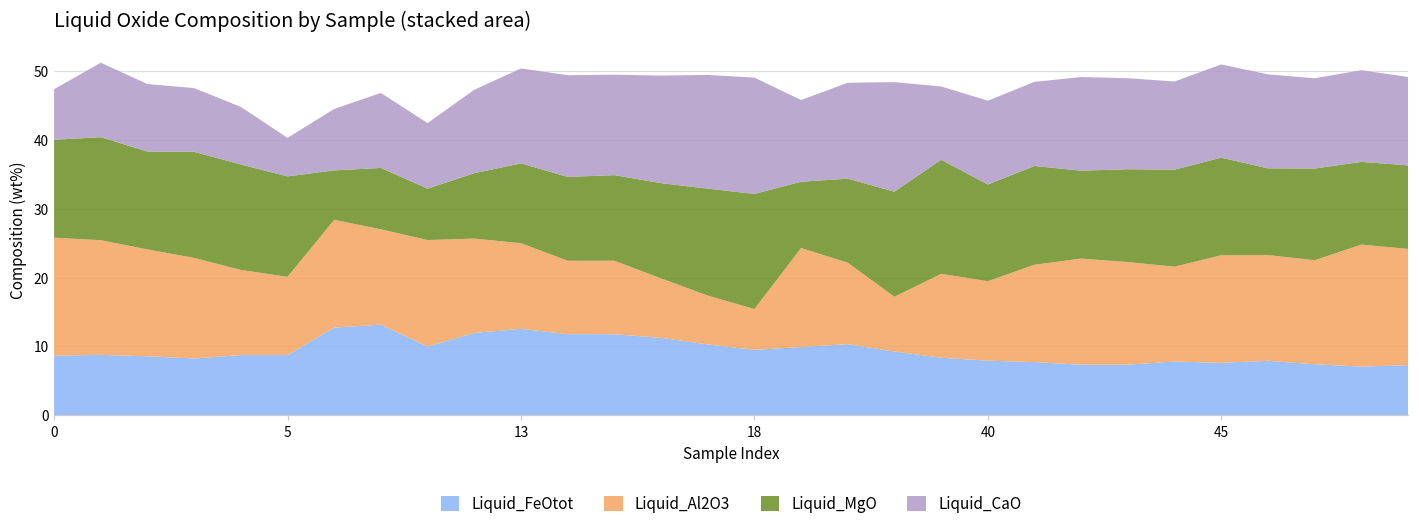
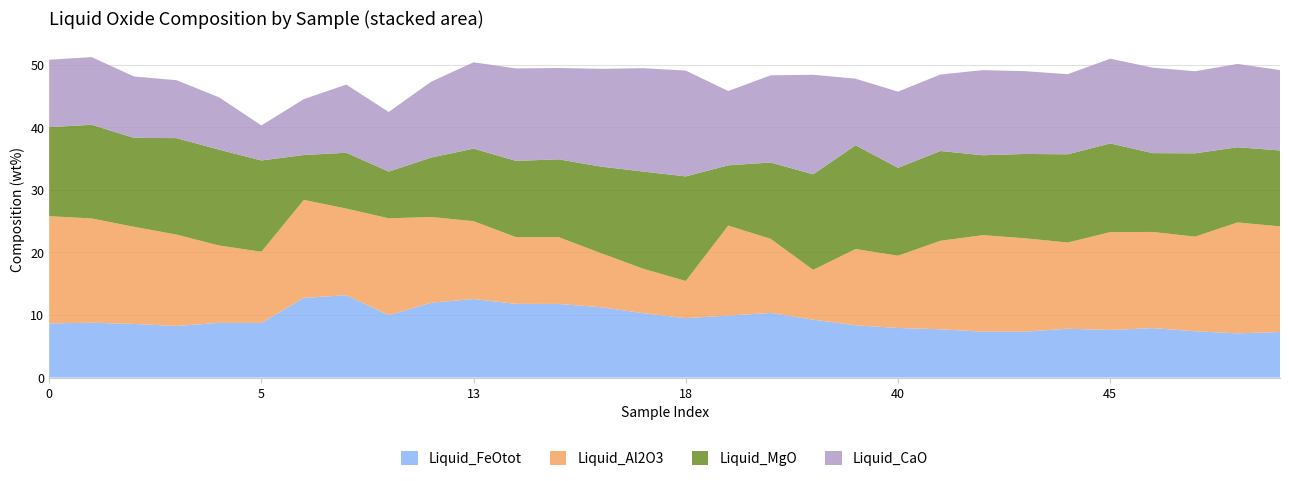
Liquid_CaO, 0: 7 -> 11
